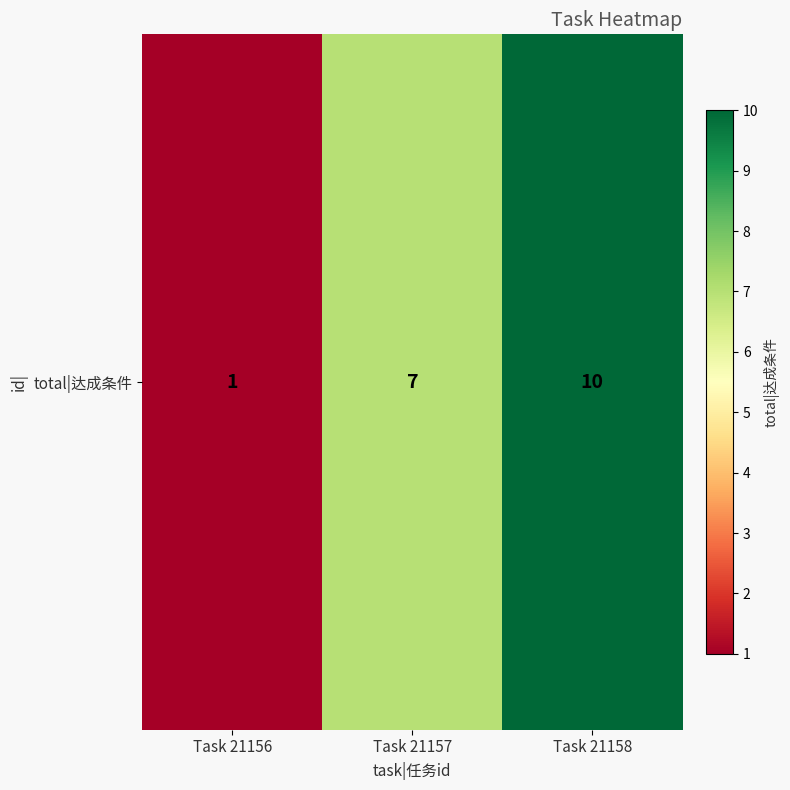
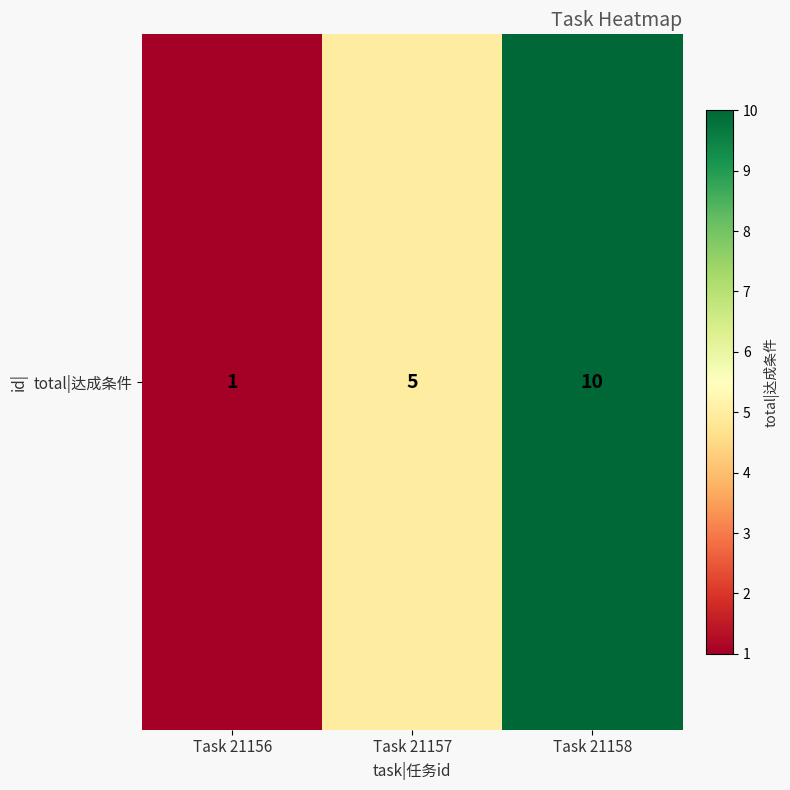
total|达成条件, Task 21157: 7 -> 5
